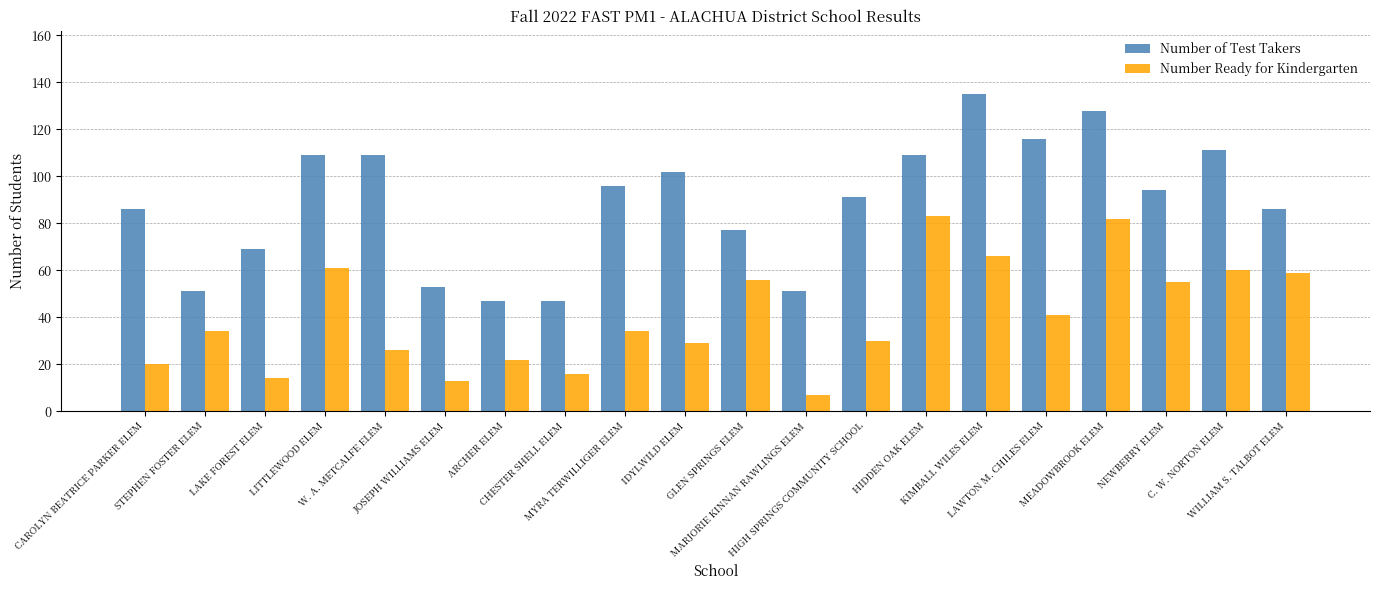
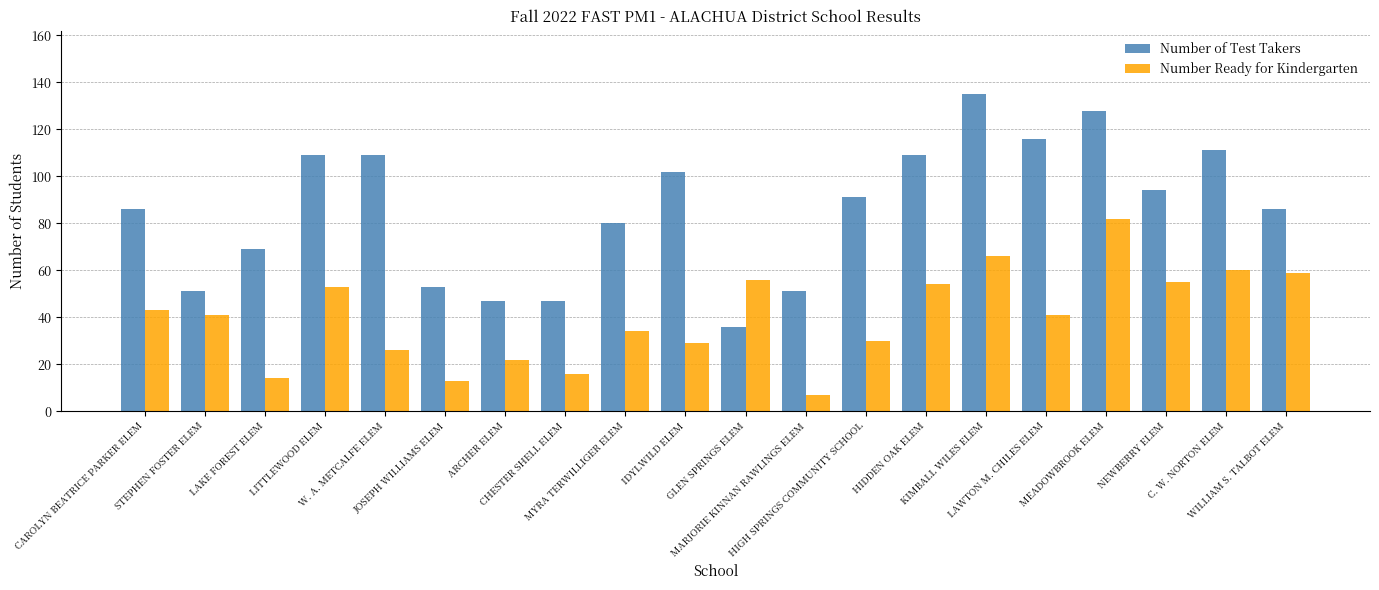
Number Ready for Kindergarten, CAROLYN BEATRICE PARKER ELEM: 20 -> 43
Number Ready for Kindergarten, STEPHEN FOSTER ELEM: 34 -> 41
Number Ready for Kindergarten, LITTLEWOOD ELEM: 61 -> 53
Number of Test Takers, MYRA TERWILLIGER ELEM: 96 -> 80
Number of Test Takers, GLEN SPRINGS ELEM: 77 -> 36
Number Ready for Kindergarten, HIDDEN OAK ELEM: 83 -> 54
